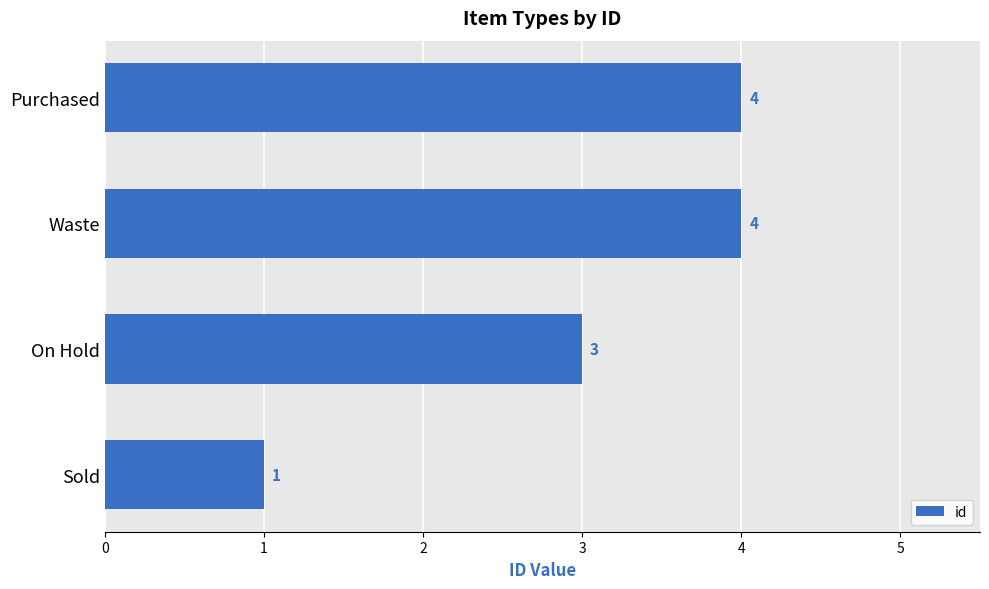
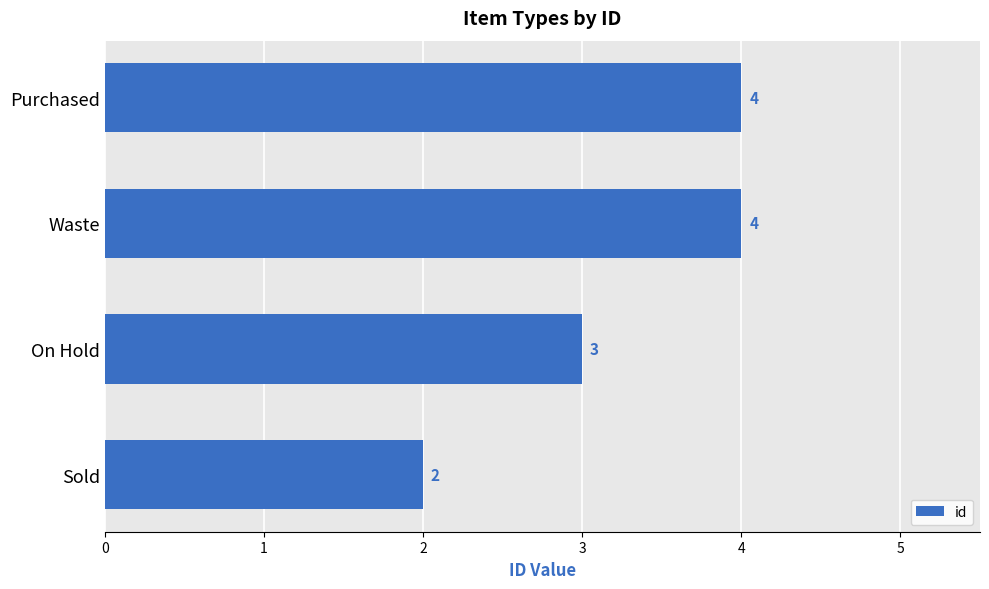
Sold: 1 -> 2
